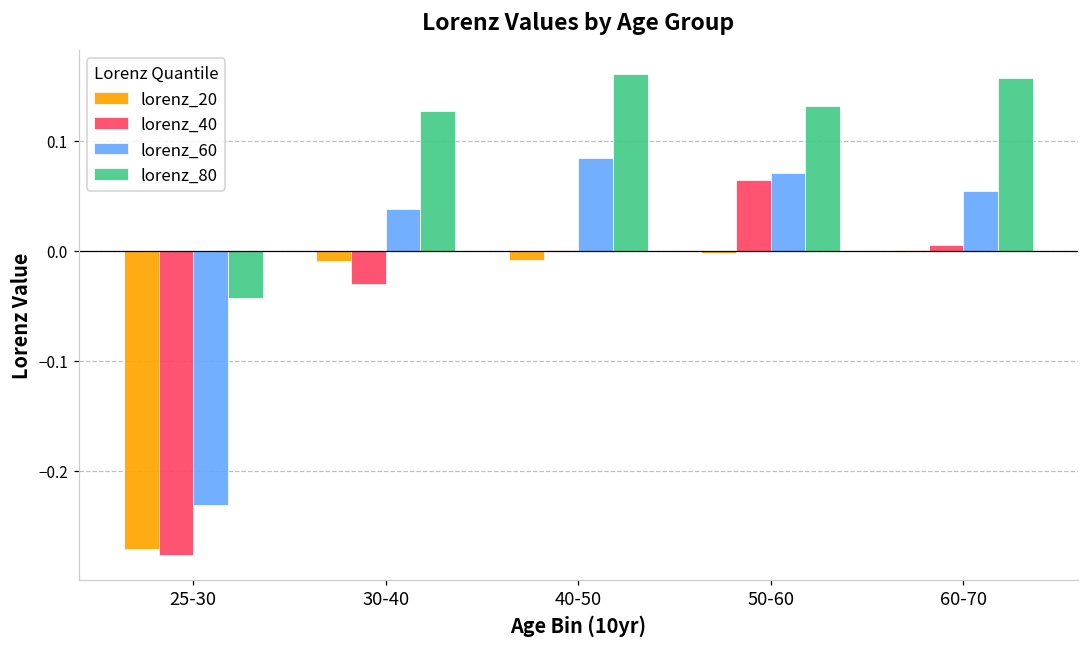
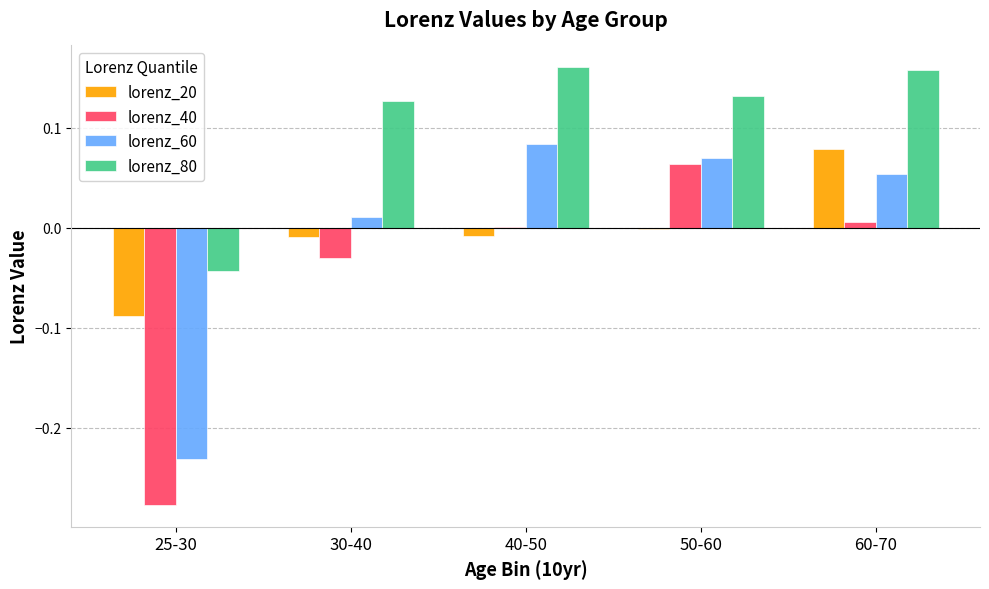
lorenz_20, 25-30: -0.27 -> -0.09
lorenz_60, 30-40: 0.04 -> 0.01
lorenz_20, 60-70: 0.00 -> 0.08
